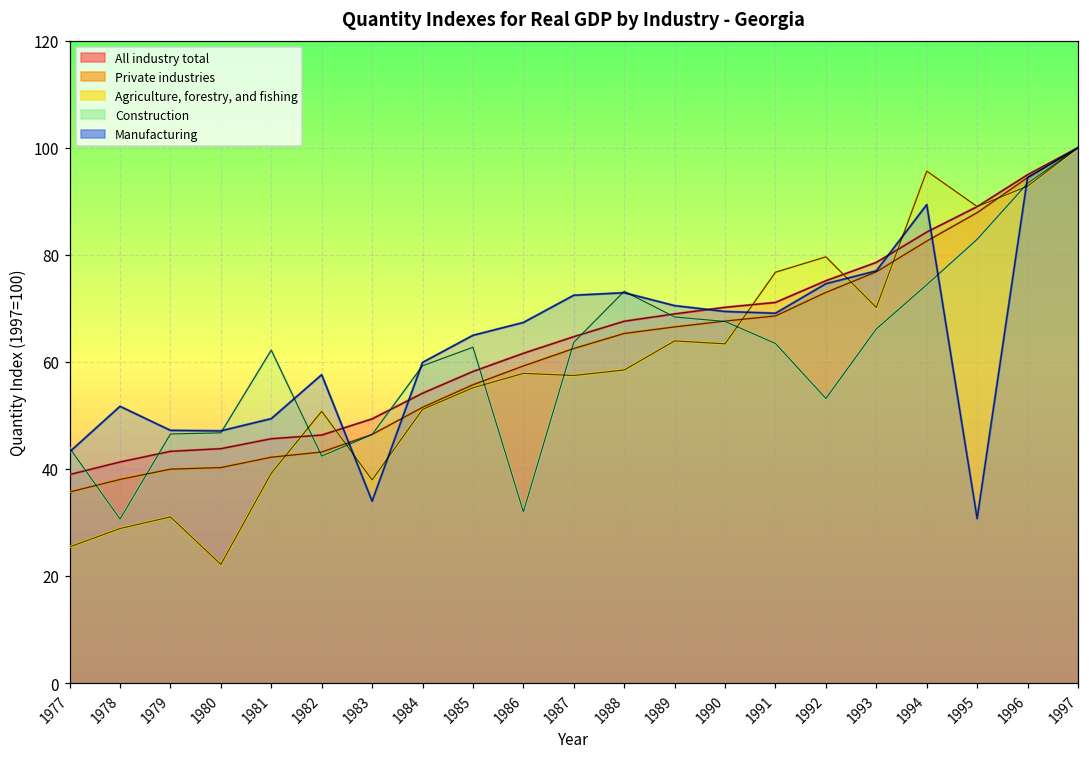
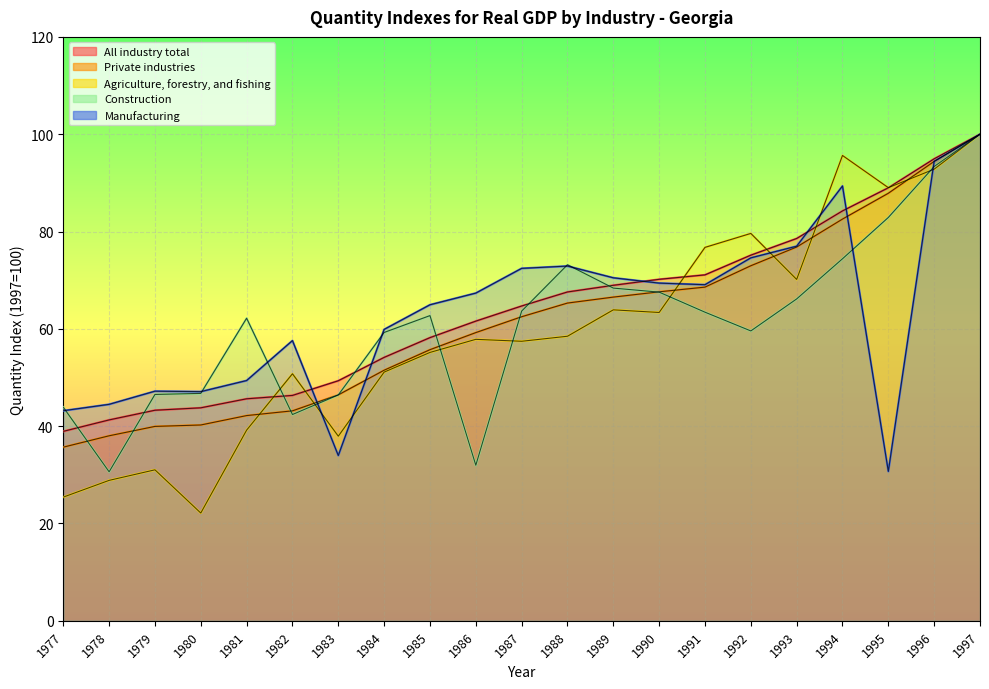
Manufacturing, 1978: 52 -> 44
Construction, 1992: 53 -> 60
